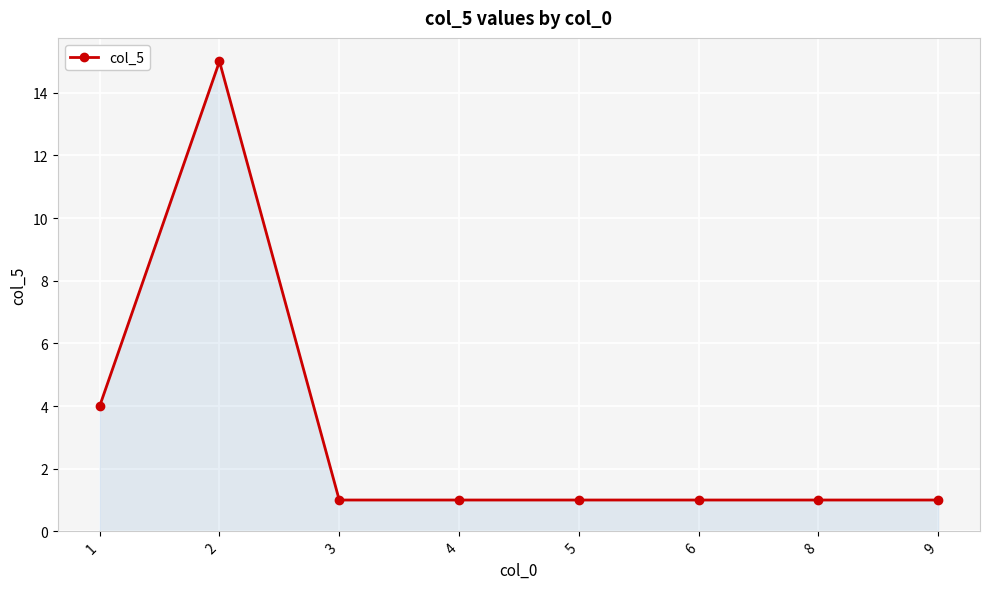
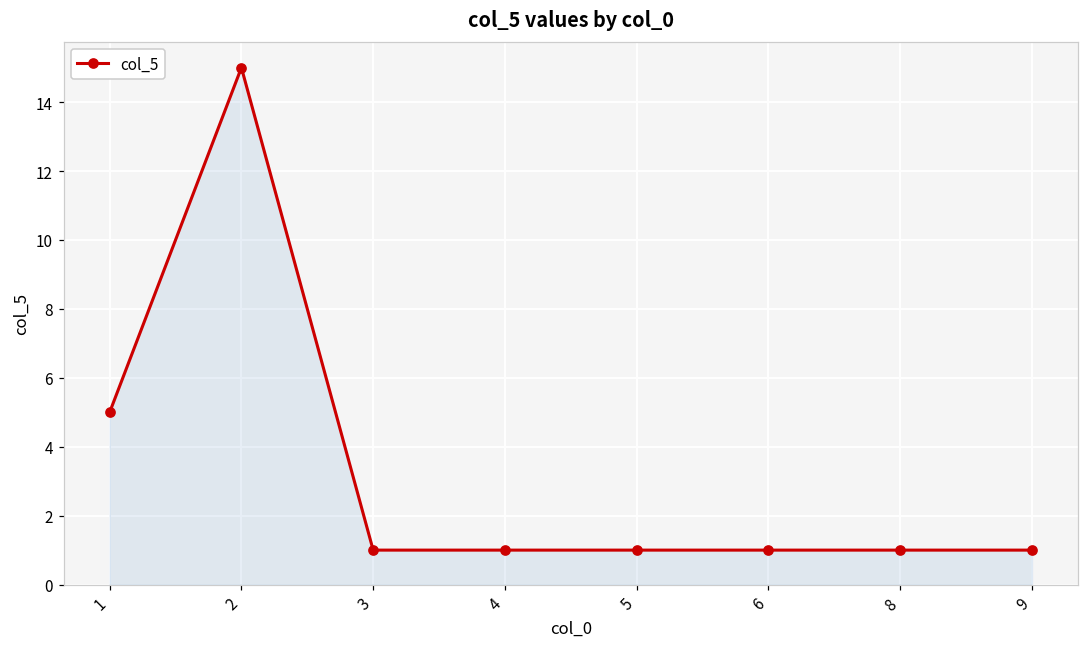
1: 4 -> 5
